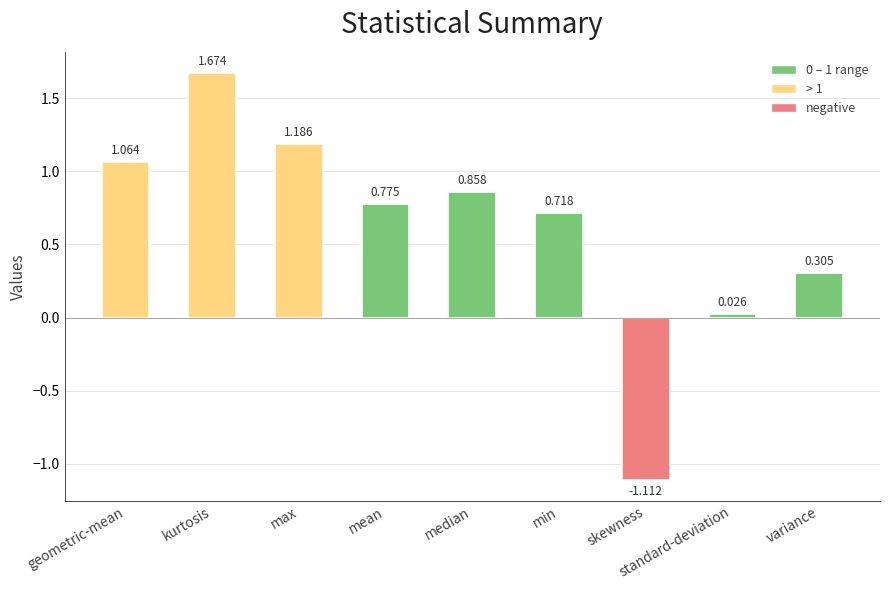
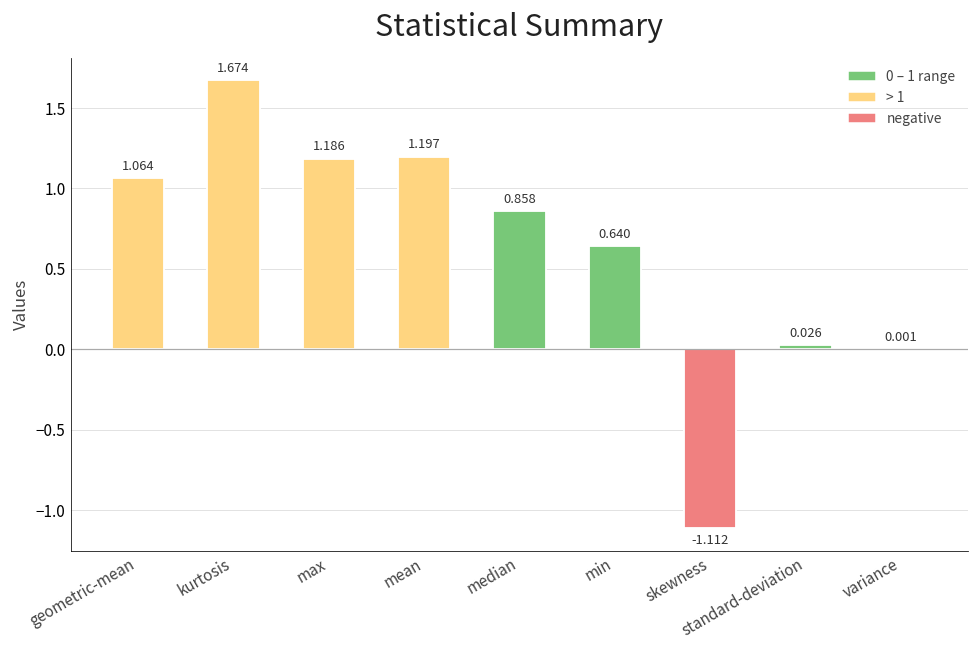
mean: 0.775 -> 1.197
min: 0.718 -> 0.640
variance: 0.305 -> 0.001
